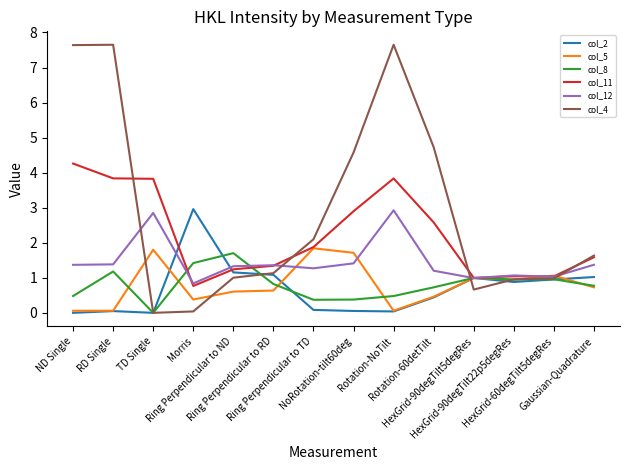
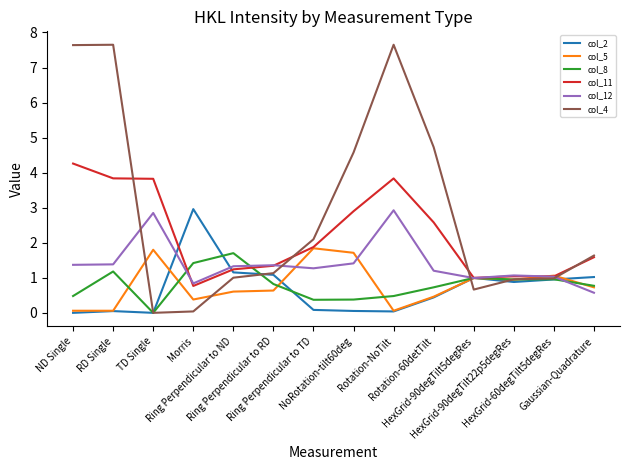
col_12, Gaussian-Quadrature: 1.4 -> 0.6
